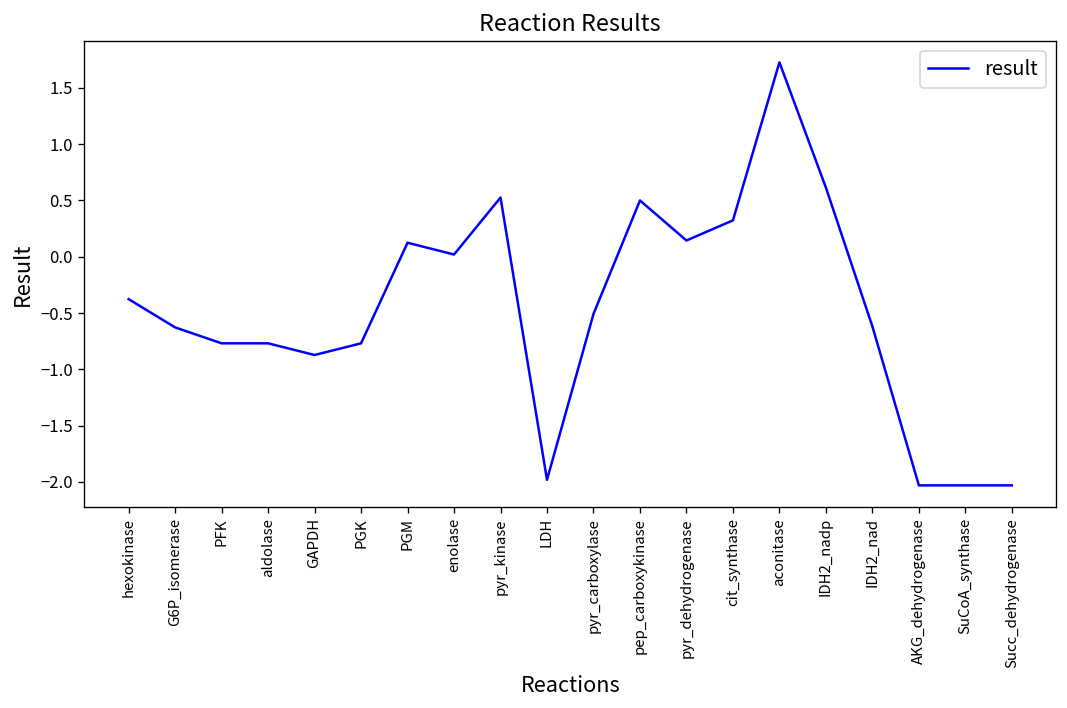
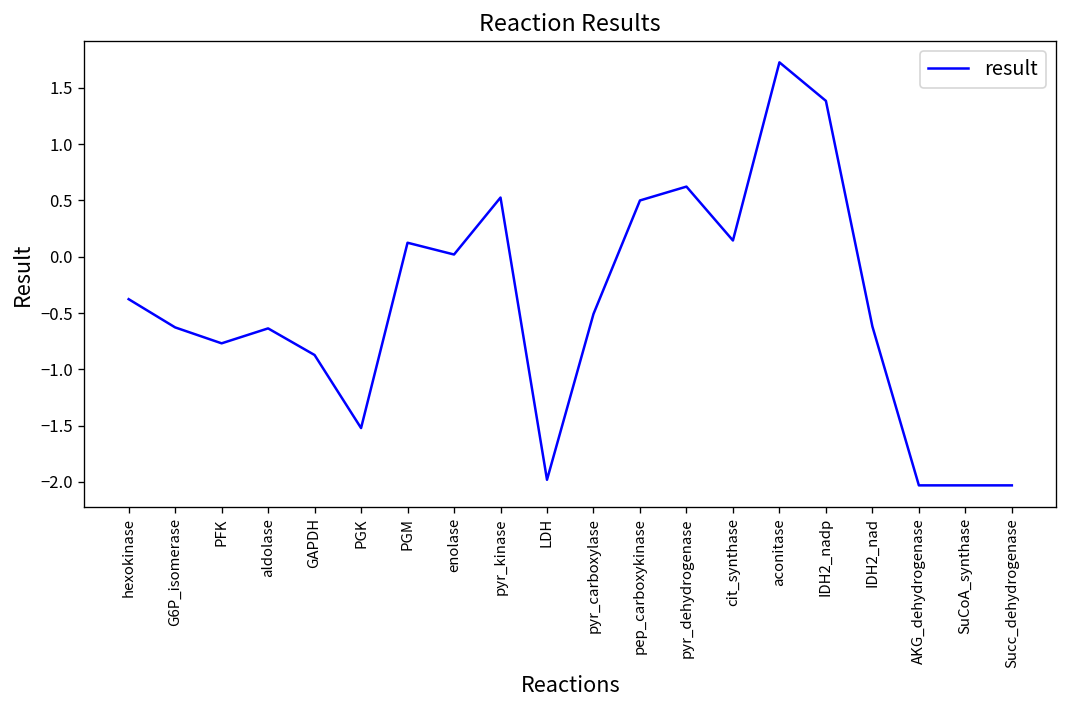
aldolase: -0.8 -> -0.6
PGK: -0.8 -> -1.5
pyr_dehydrogenase: 0.1 -> 0.6
cit_synthase: 0.3 -> 0.1
IDH2_nadp: 0.6 -> 1.4
